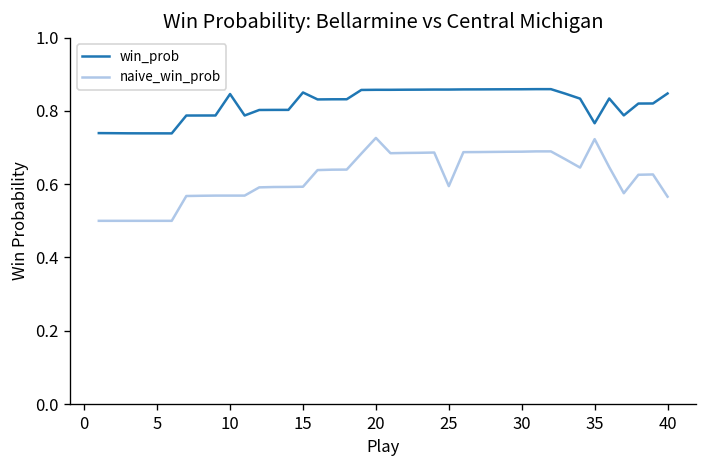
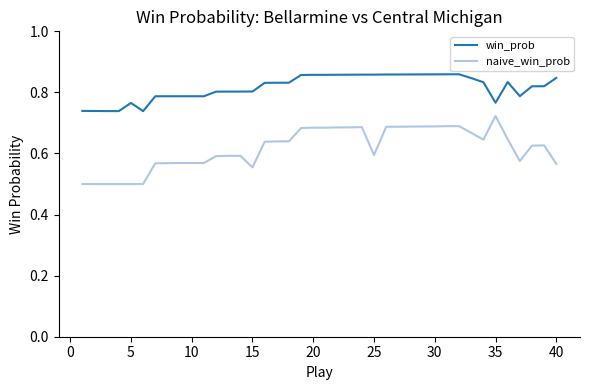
win_prob, 5: 0.74 -> 0.77
win_prob, 10: 0.85 -> 0.79
win_prob, 15: 0.85 -> 0.80
naive_win_prob, 15: 0.59 -> 0.55
naive_win_prob, 20: 0.73 -> 0.68
